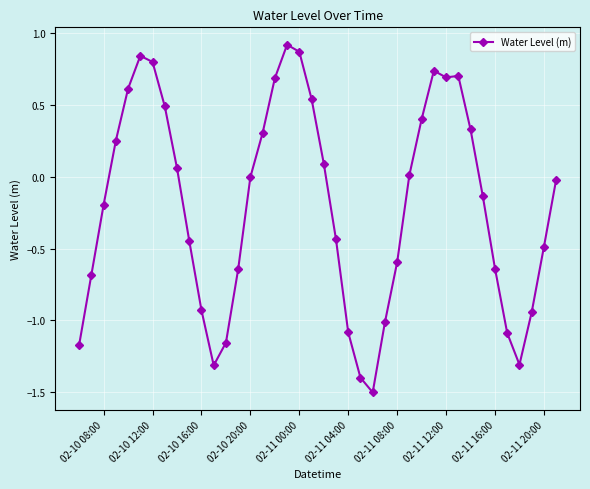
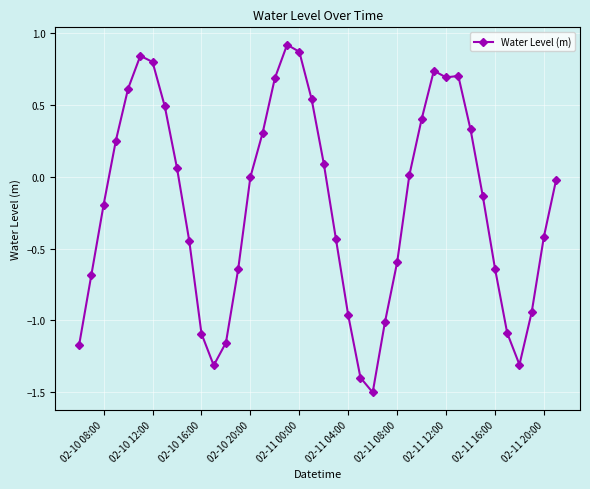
02-10 16:00: -0.93 -> -1.09
02-11 04:00: -1.08 -> -0.96
02-11 20:00: -0.49 -> -0.42
